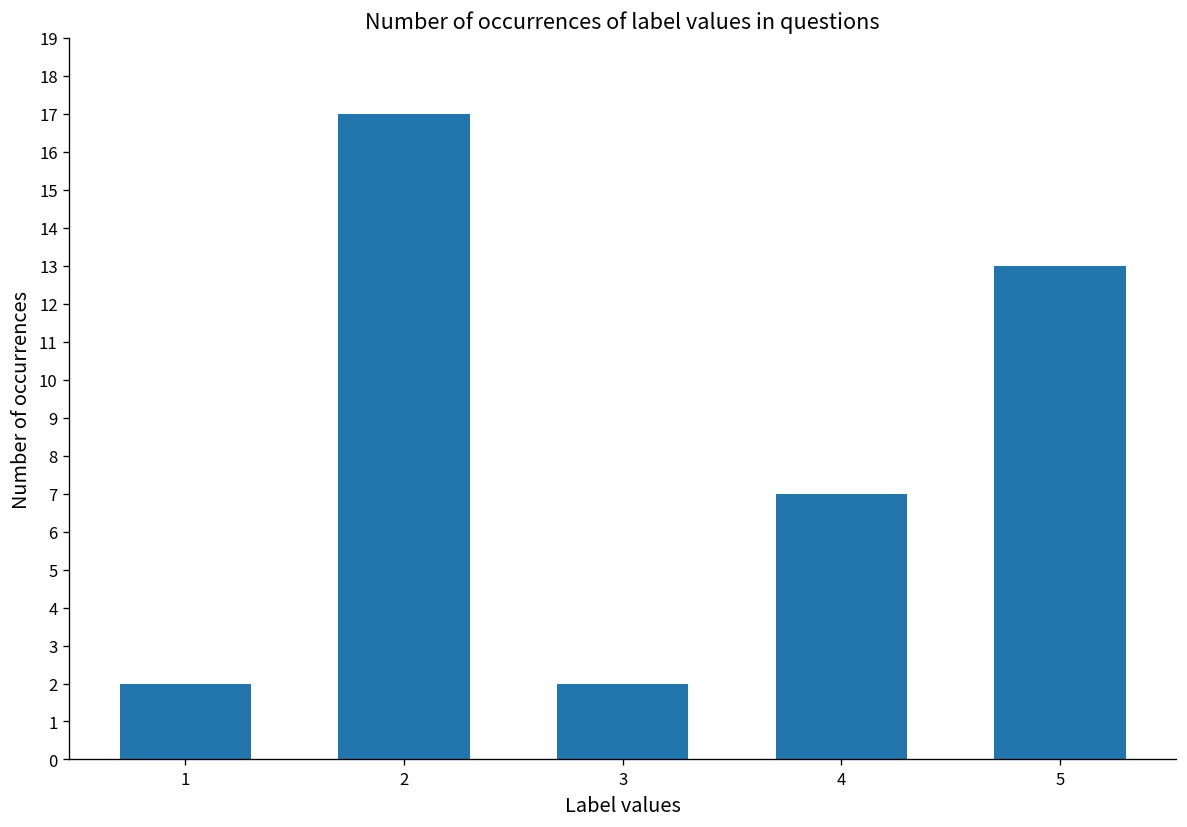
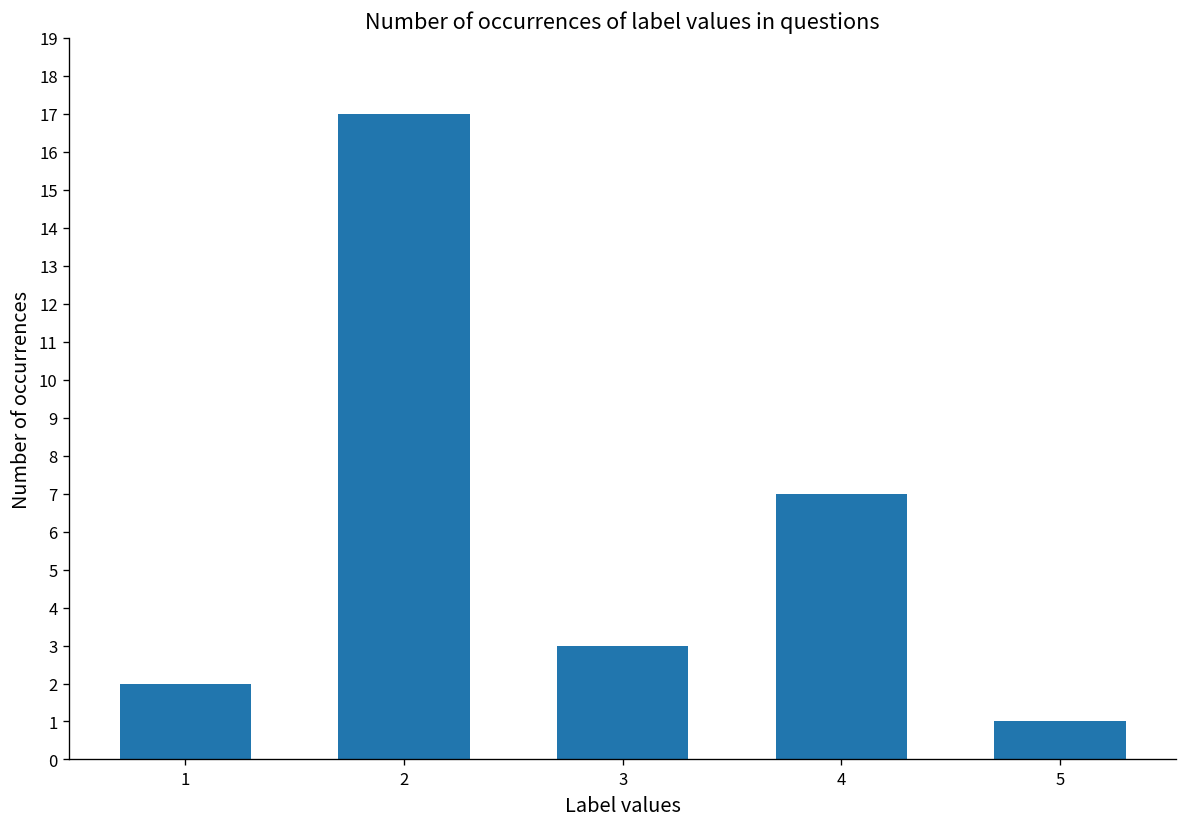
3: 2 -> 3
5: 13 -> 1
